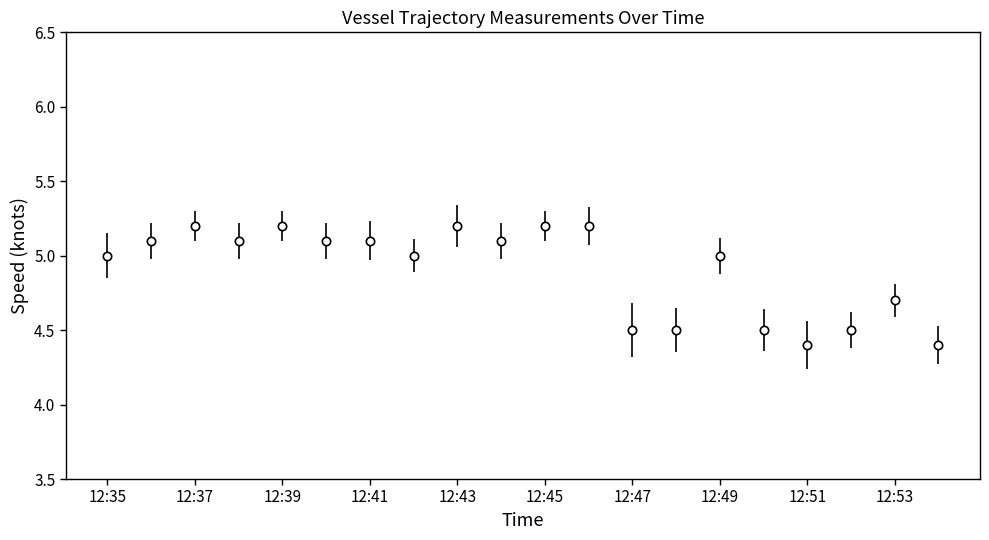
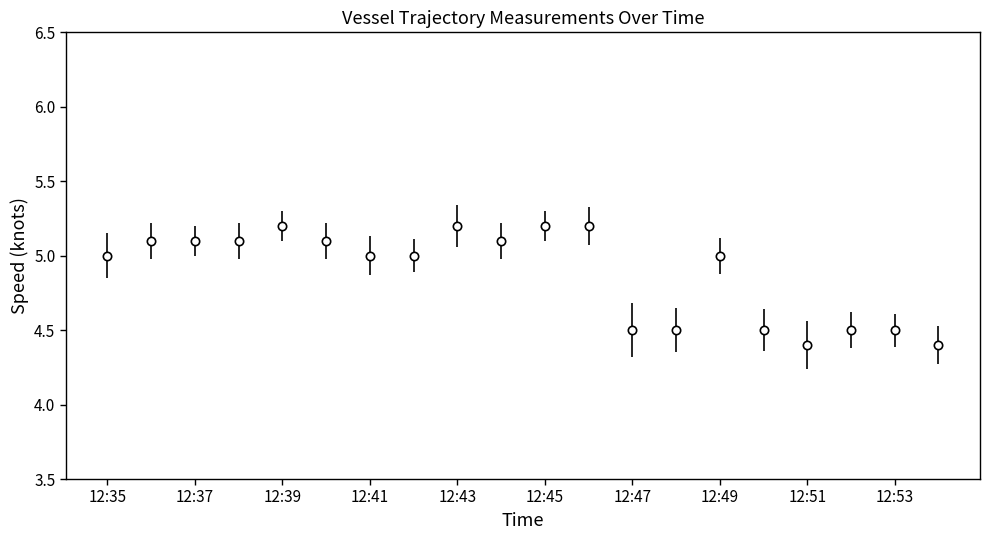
12:37: 5.2 -> 5.1
12:41: 5.1 -> 5.0
12:53: 4.7 -> 4.5
